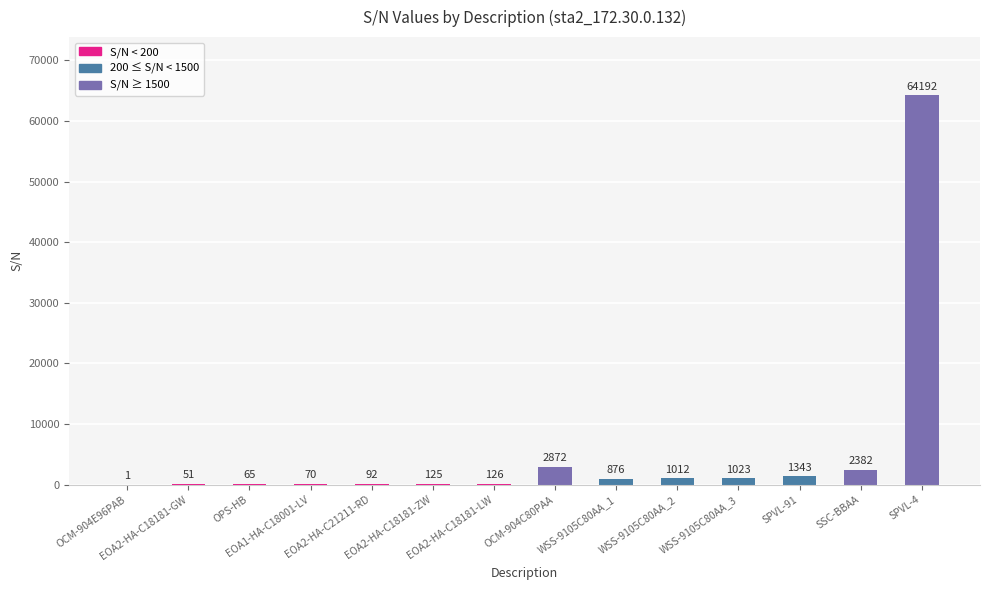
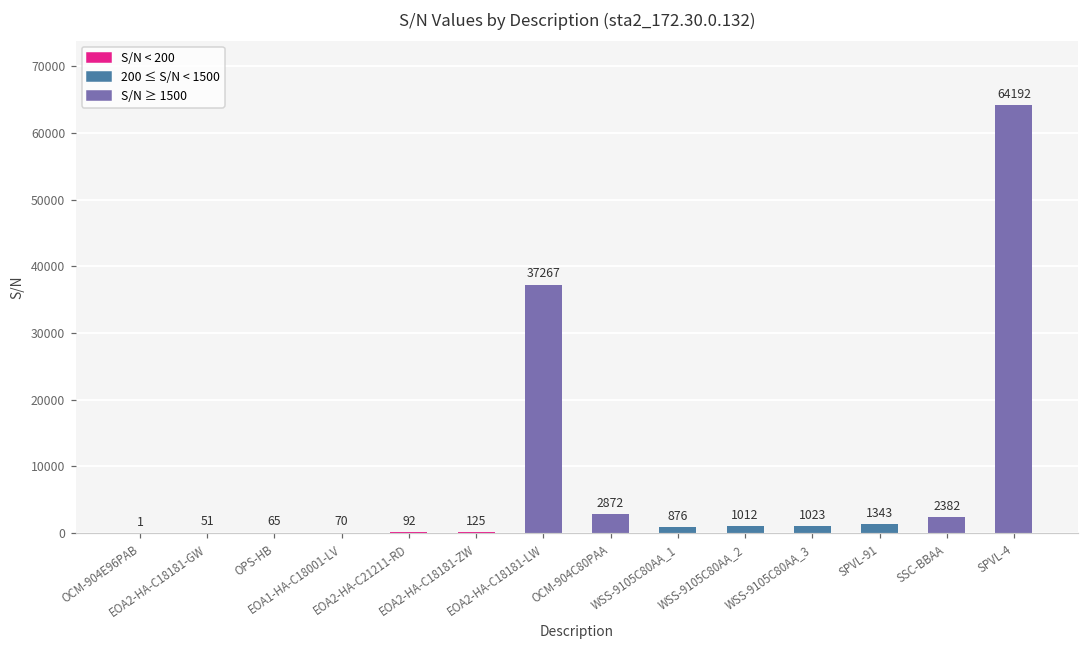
EOA2-HA-C18181-LW: 126 -> 37267
